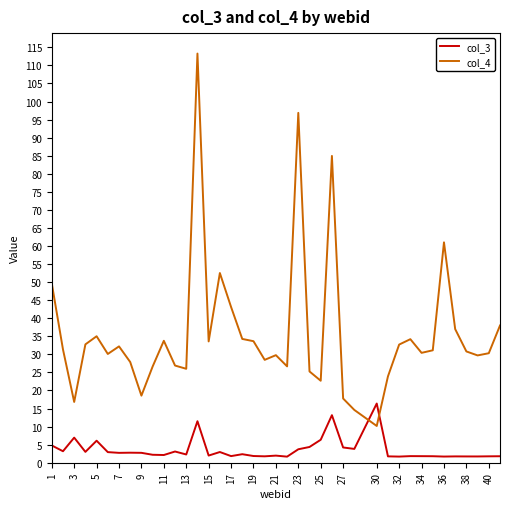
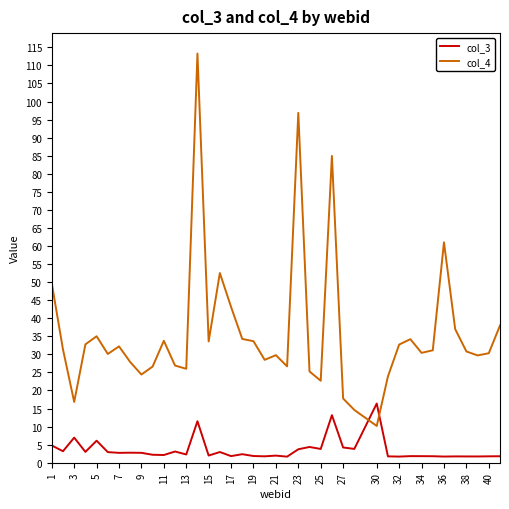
col_4, 9: 19 -> 24
col_3, 25: 6 -> 4
